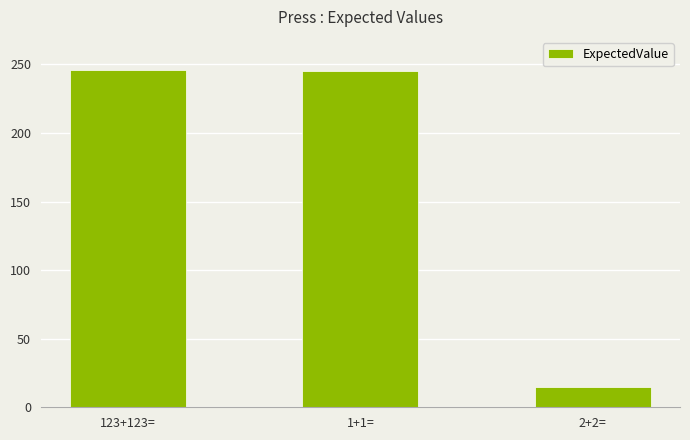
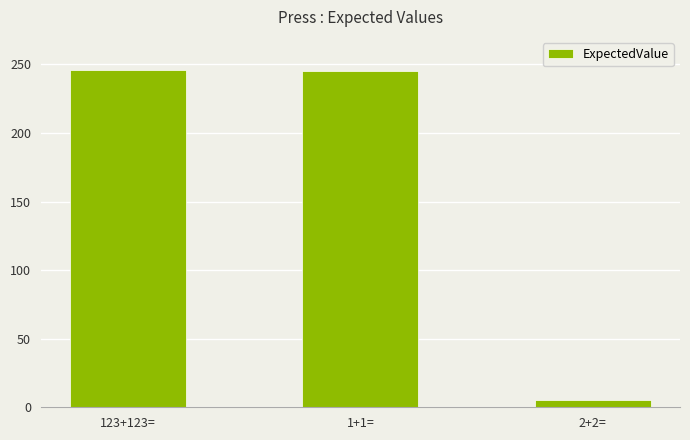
2+2=: 15 -> 5
